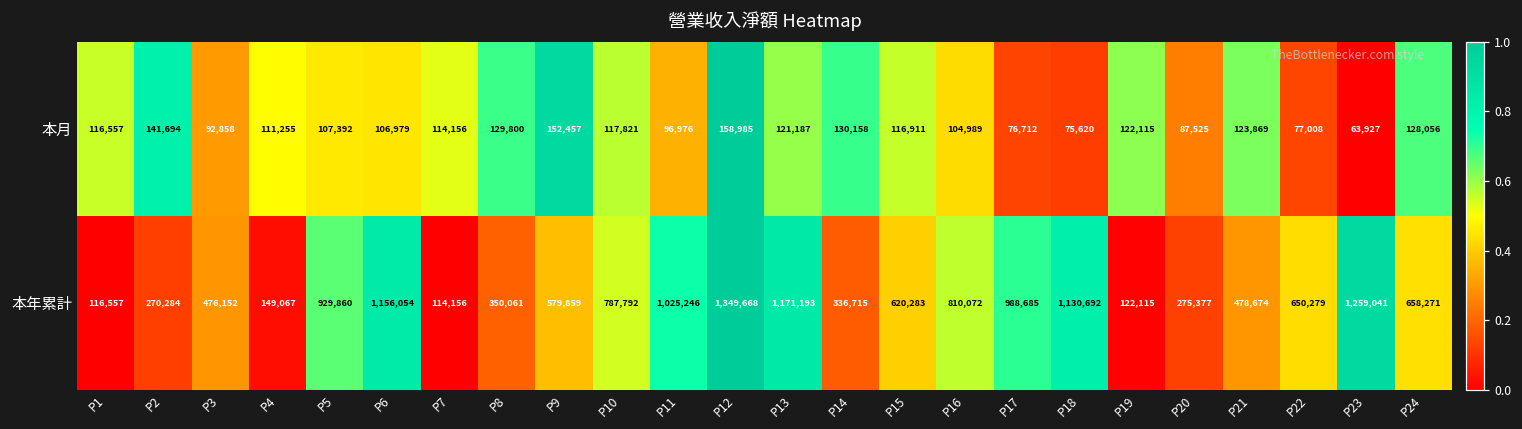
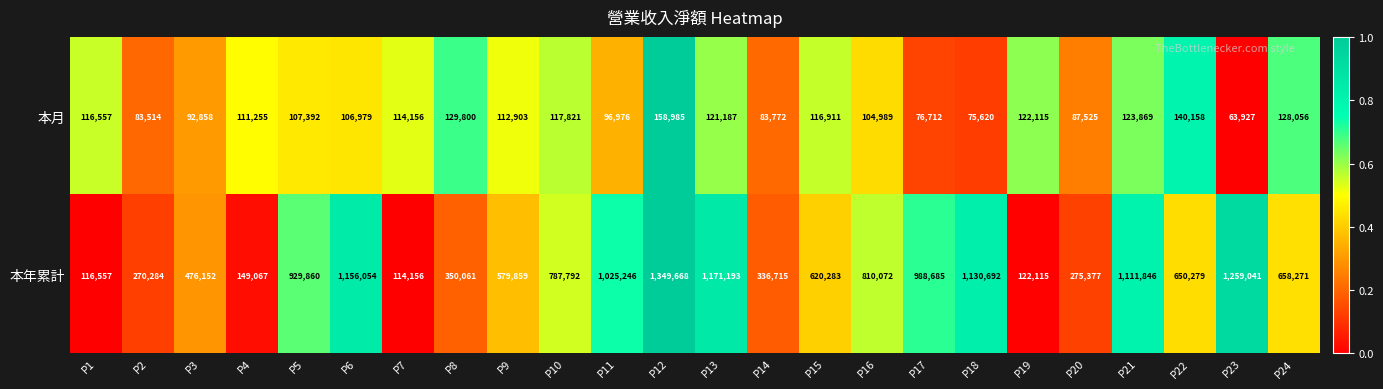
本月, P2: 141,694 -> 83,514
本月, P9: 152,457 -> 112,903
本月, P14: 130,158 -> 83,772
本月, P22: 77,008 -> 140,158
本年累計, P21: 478,674 -> 1,111,846
